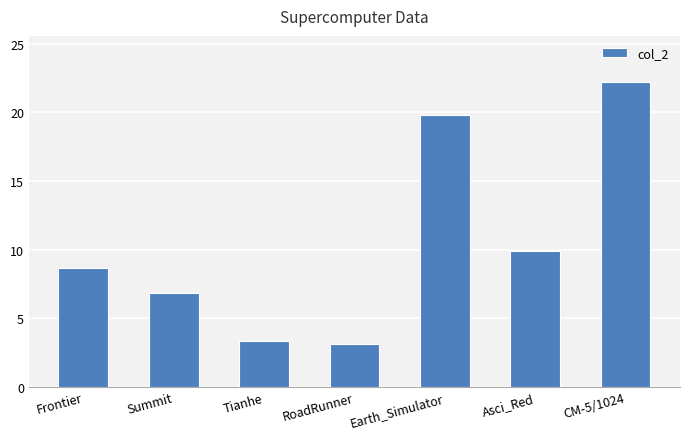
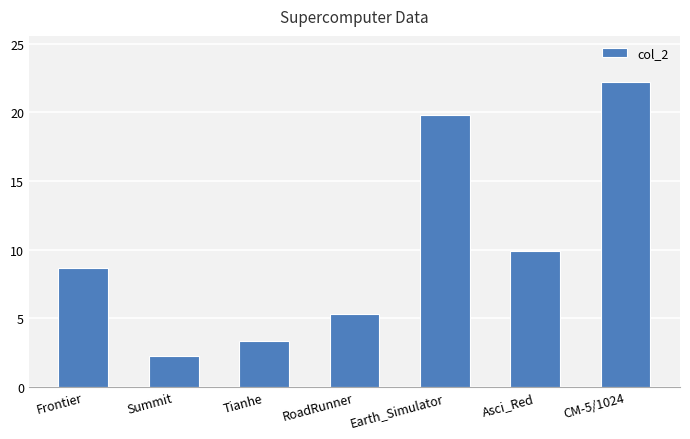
Summit: 6.8 -> 2.3
RoadRunner: 3.1 -> 5.3
